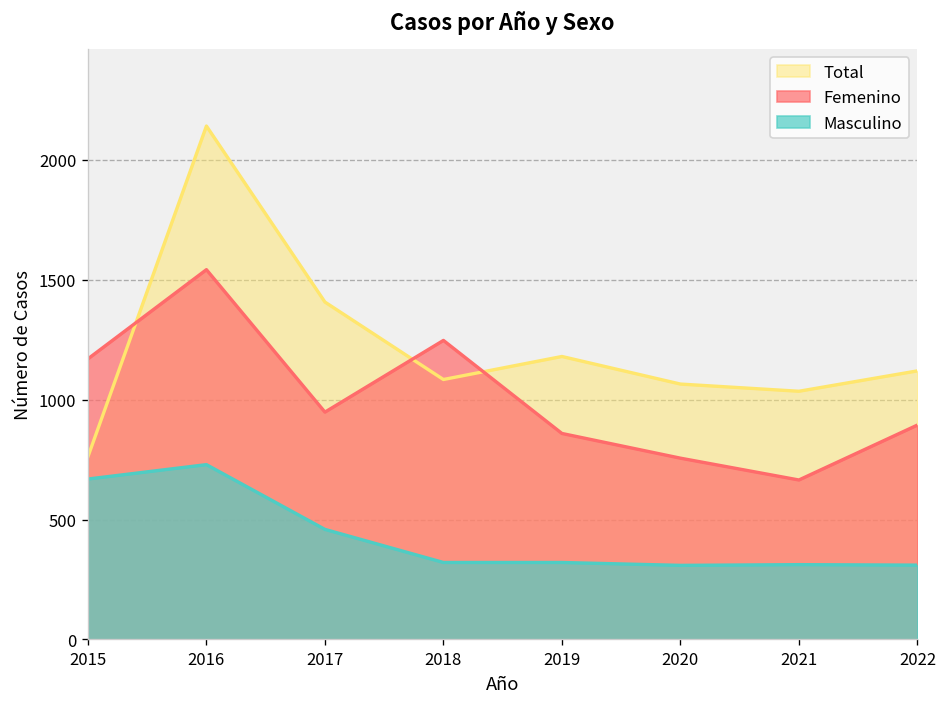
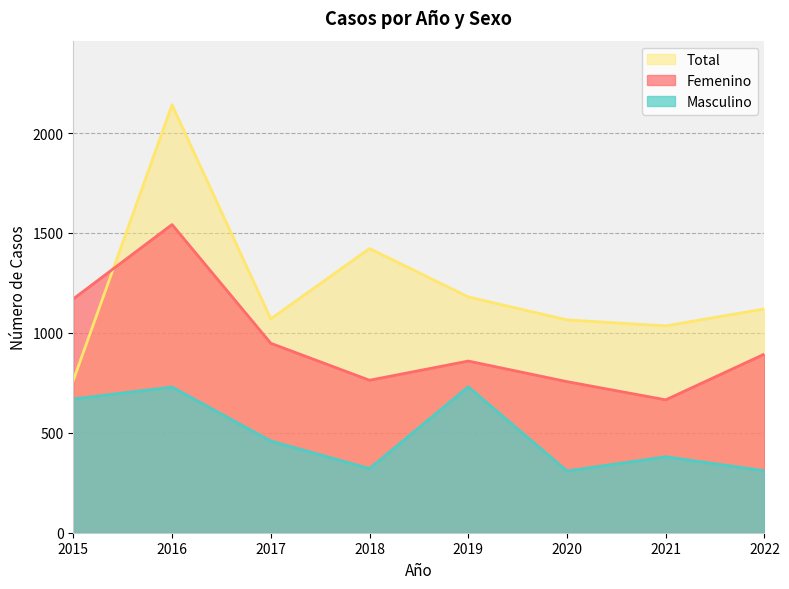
Total, 2017: 1410 -> 1070
Total, 2018: 1080 -> 1420
Femenino, 2018: 1250 -> 760
Masculino, 2019: 320 -> 730
Masculino, 2021: 310 -> 380
